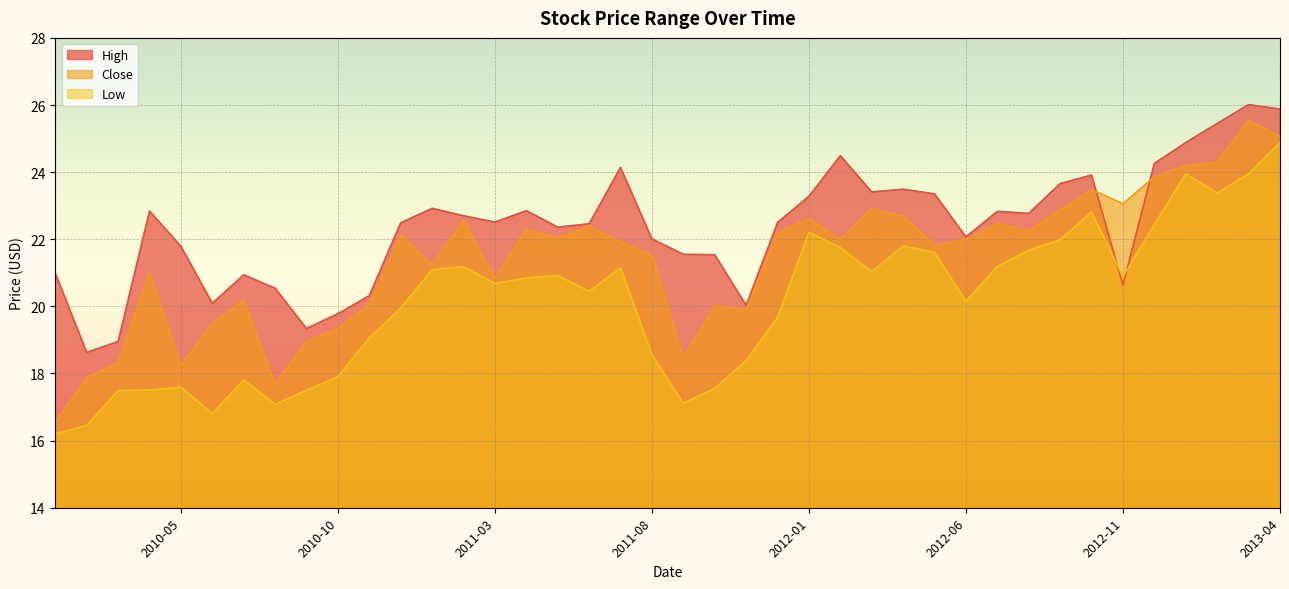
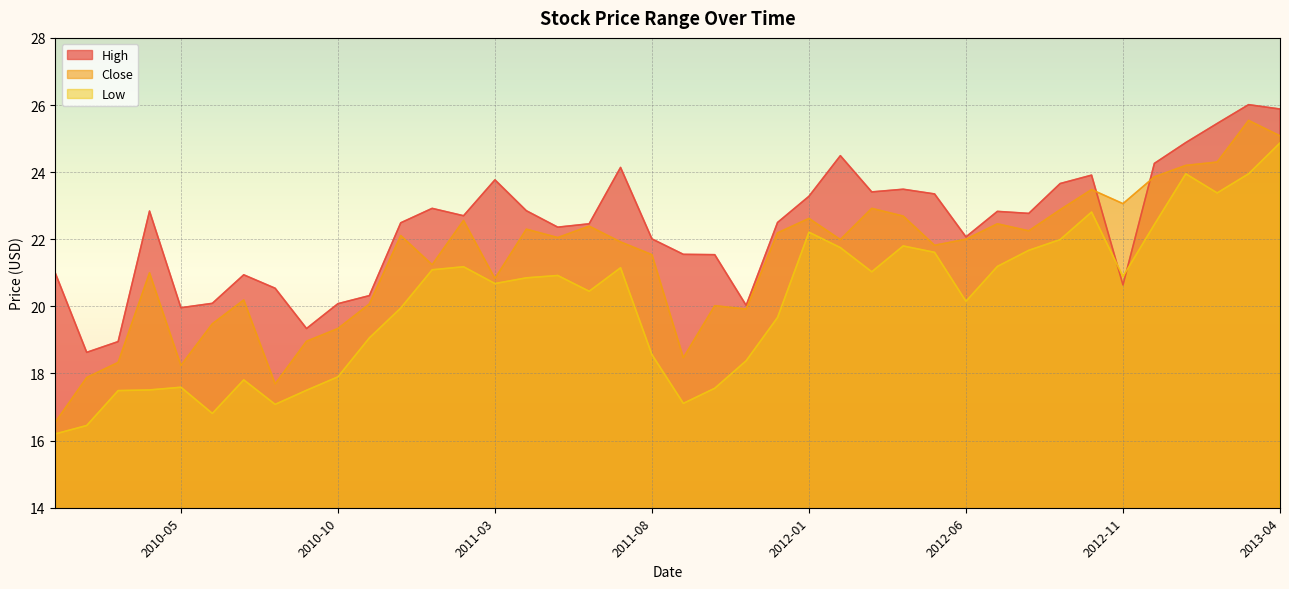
High, 2010-05: 21.8 -> 20.0
High, 2010-10: 19.8 -> 20.1
High, 2011-03: 22.5 -> 23.8
